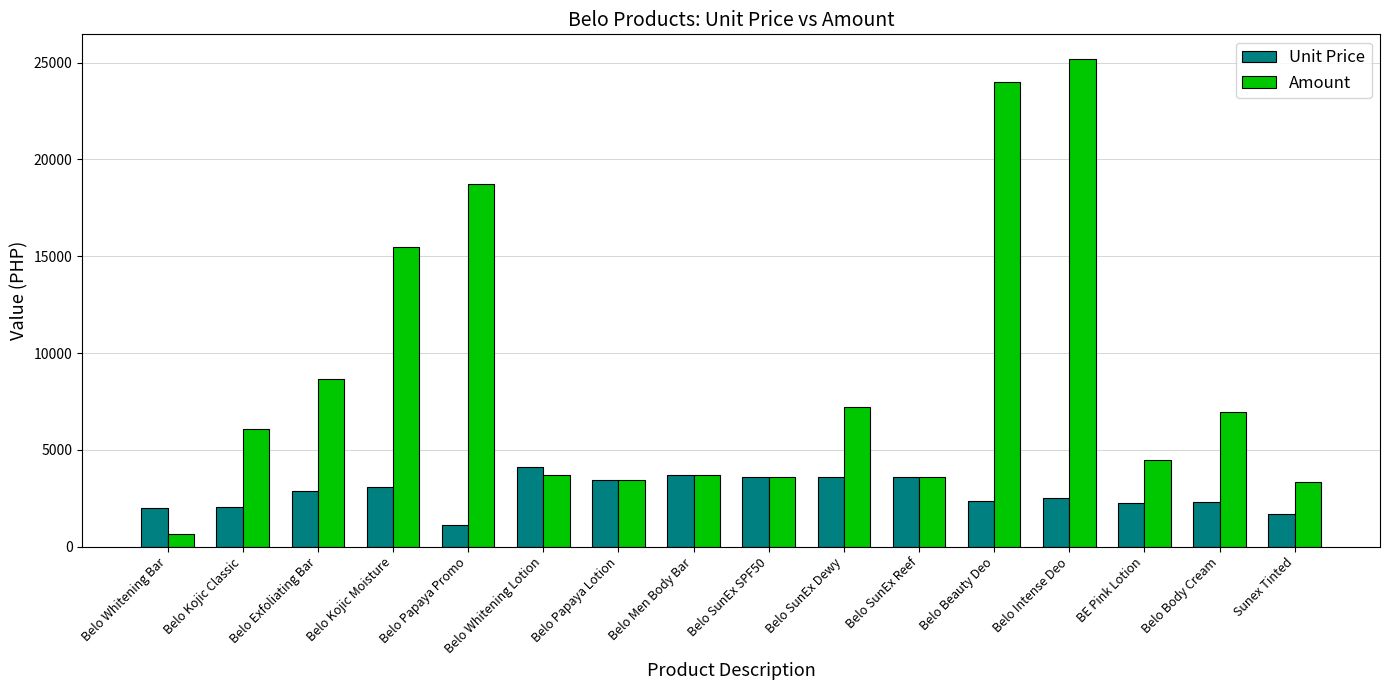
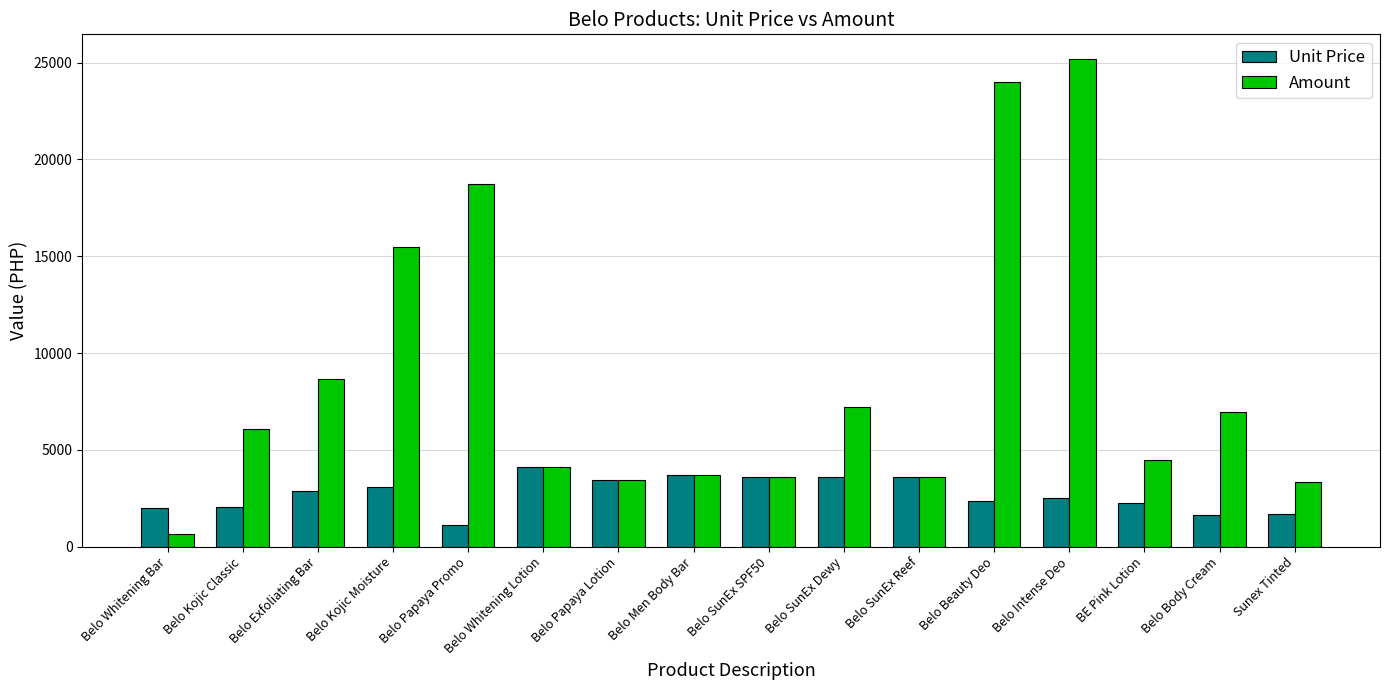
Amount, Belo Whitening Lotion: 3700 -> 4100
Unit Price, Belo Body Cream: 2300 -> 1600
